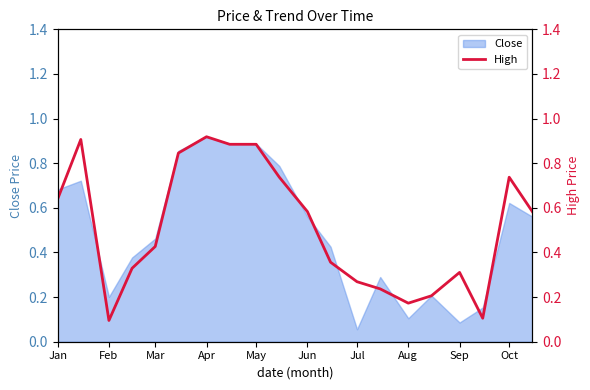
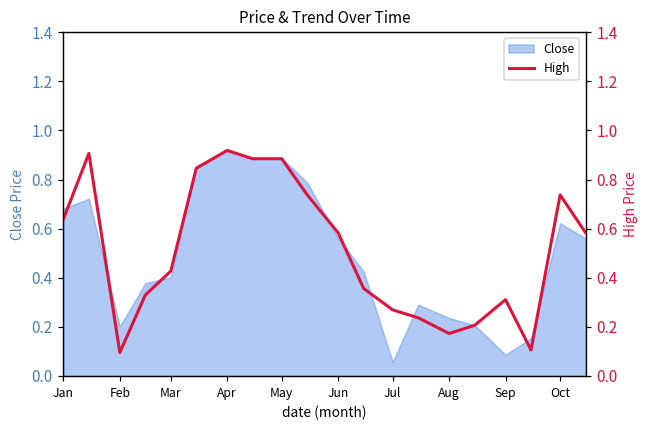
Close, Mar: 0.46 -> 0.40
Close, Aug: 0.11 -> 0.24
